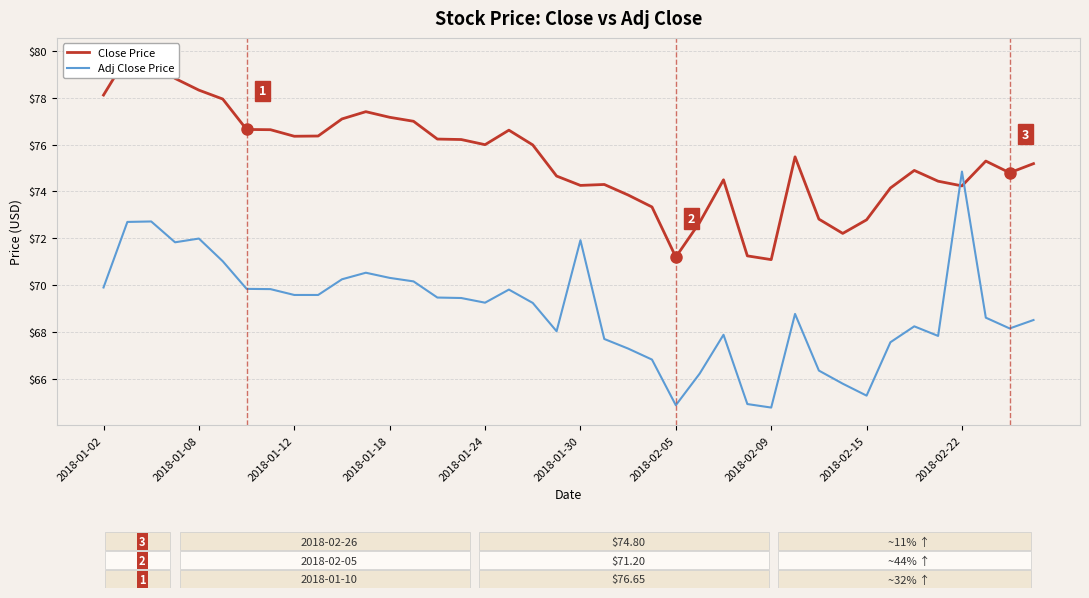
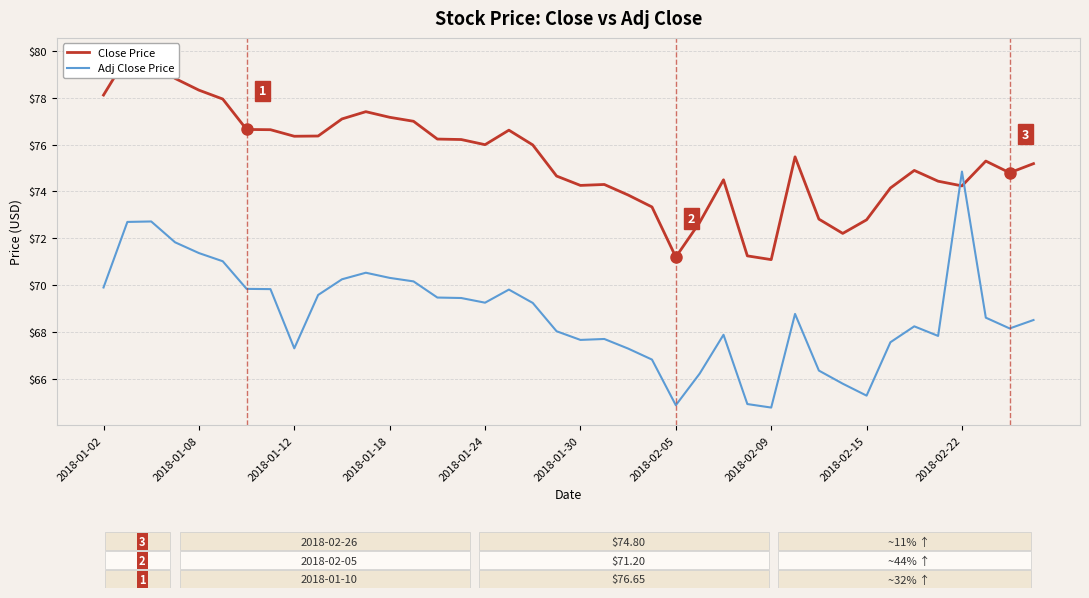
Adj Close Price, 2018-01-08: $72.0 -> $71.4
Adj Close Price, 2018-01-12: $69.6 -> $67.3
Adj Close Price, 2018-01-30: $71.9 -> $67.7
